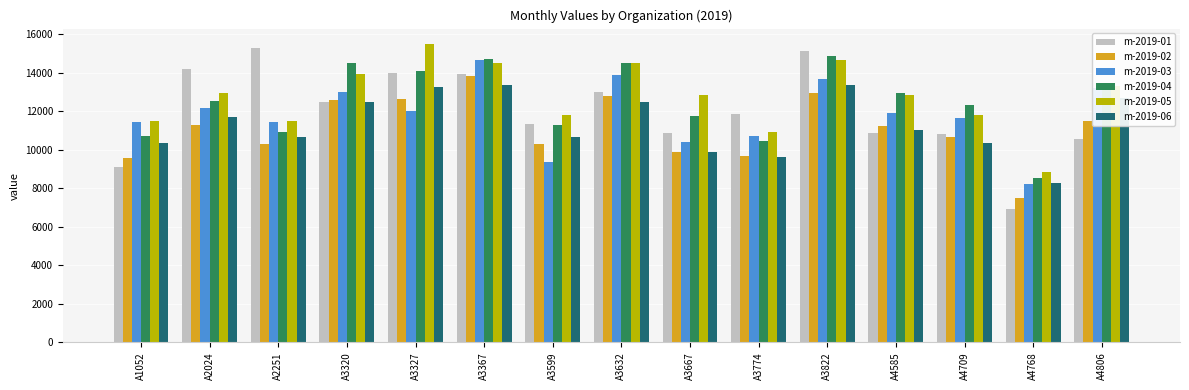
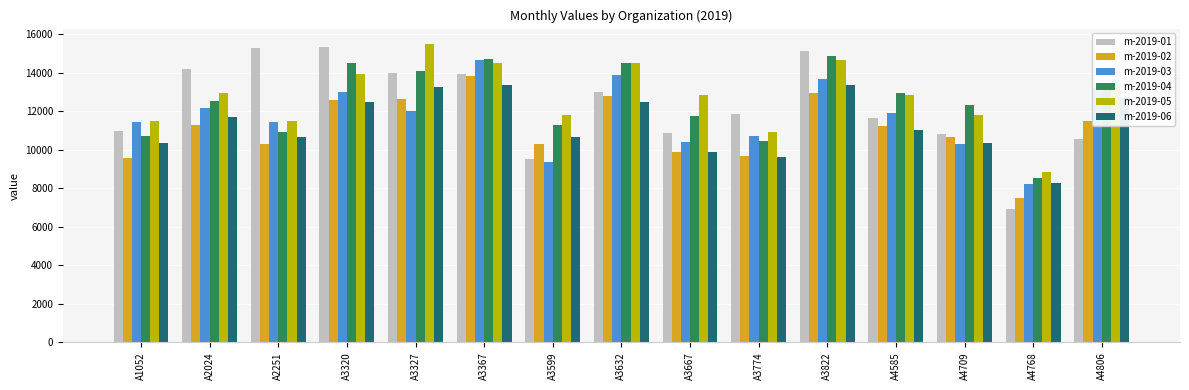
m-2019-01, A1052: 9100 -> 11000
m-2019-01, A3320: 12500 -> 15400
m-2019-01, A3599: 11300 -> 9500
m-2019-01, A4585: 10900 -> 11700
m-2019-03, A4709: 11700 -> 10300
